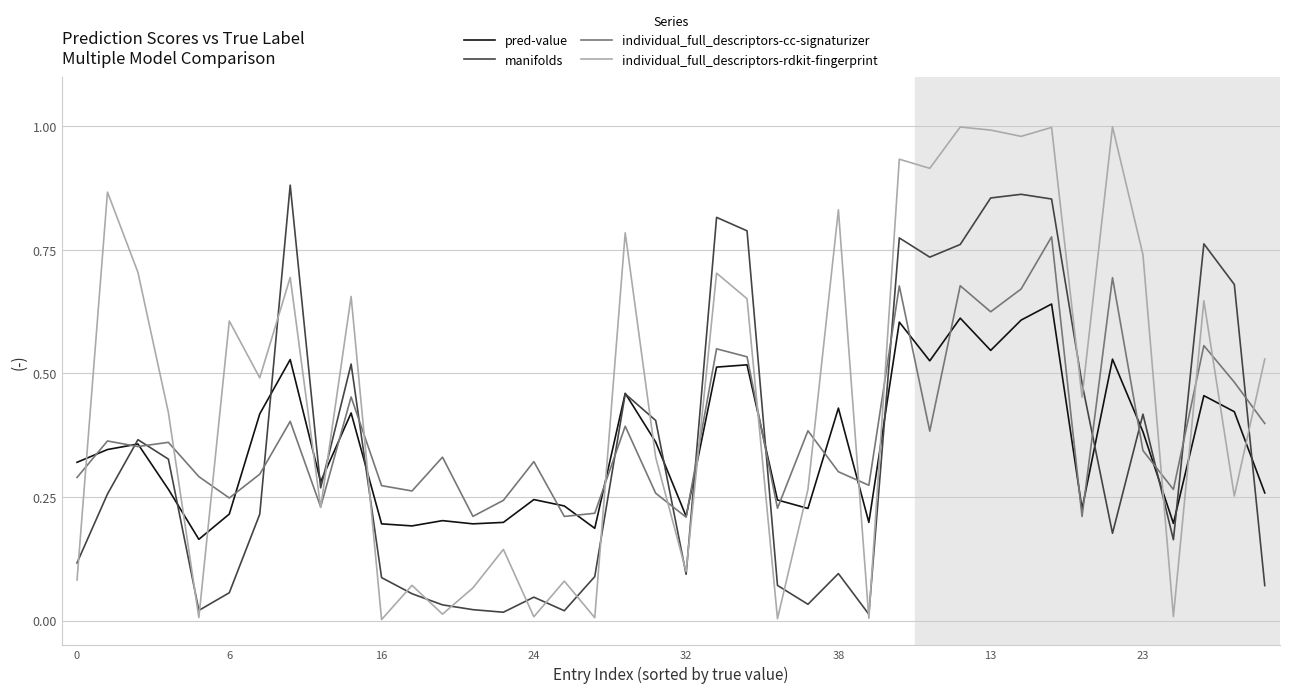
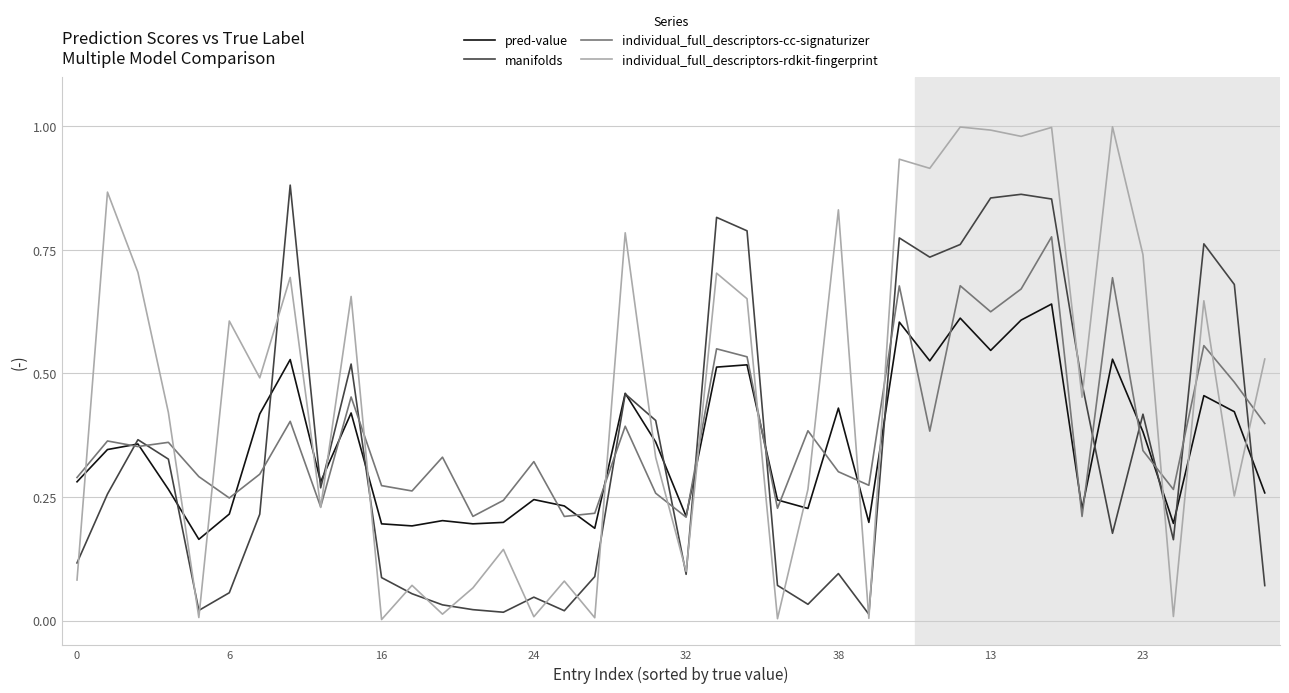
pred-value, 0: 0.32 -> 0.28
